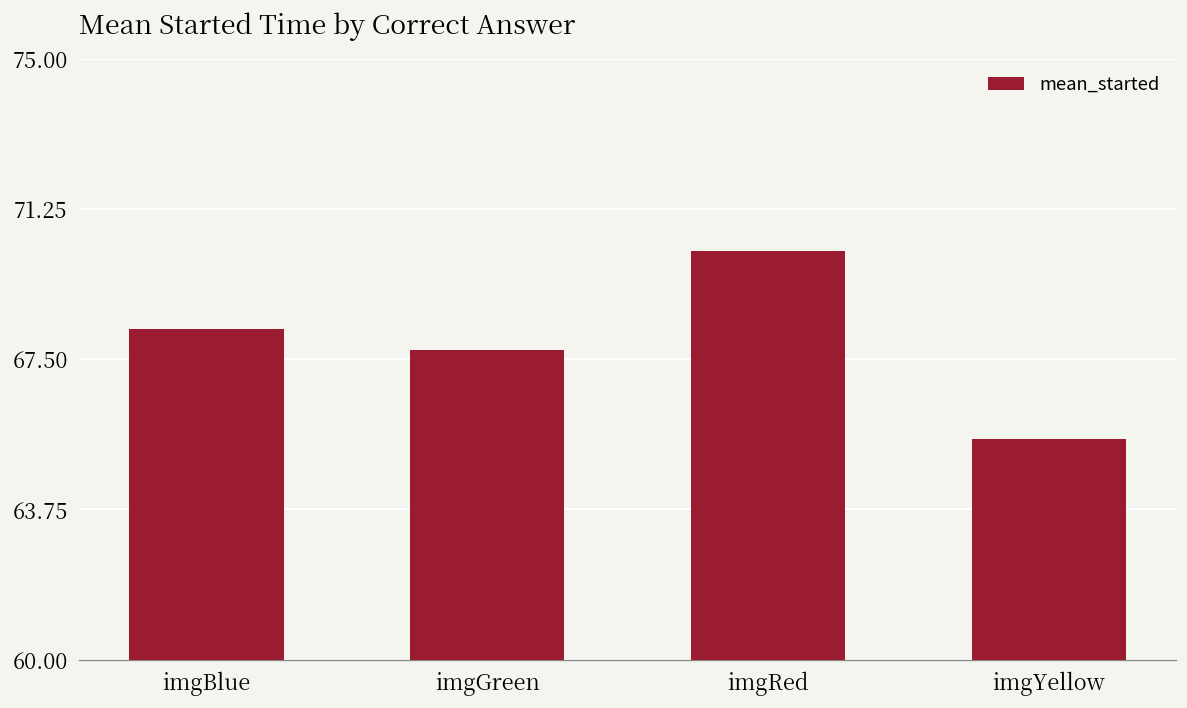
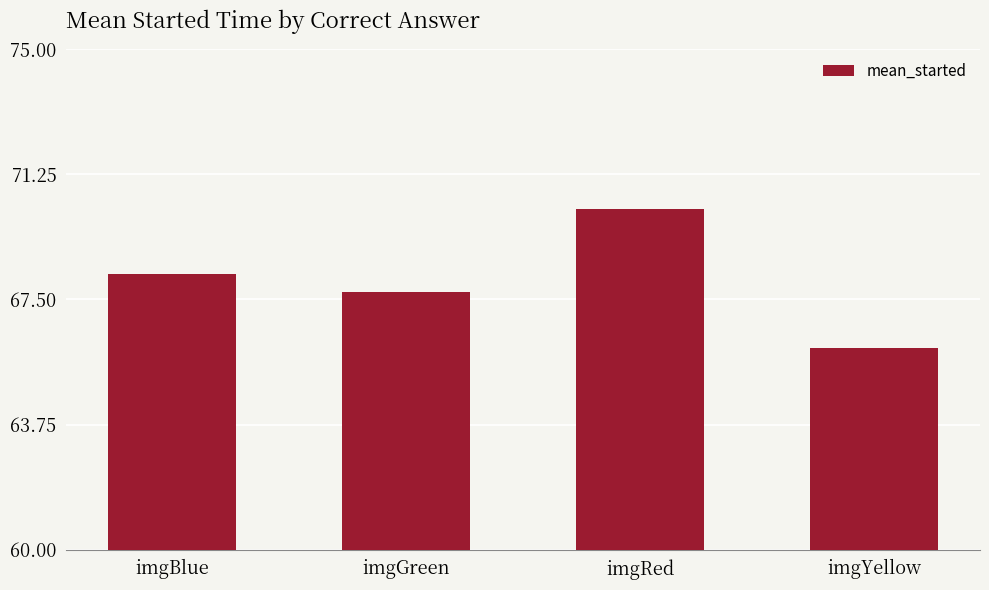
imgYellow: 65.5 -> 66.0
